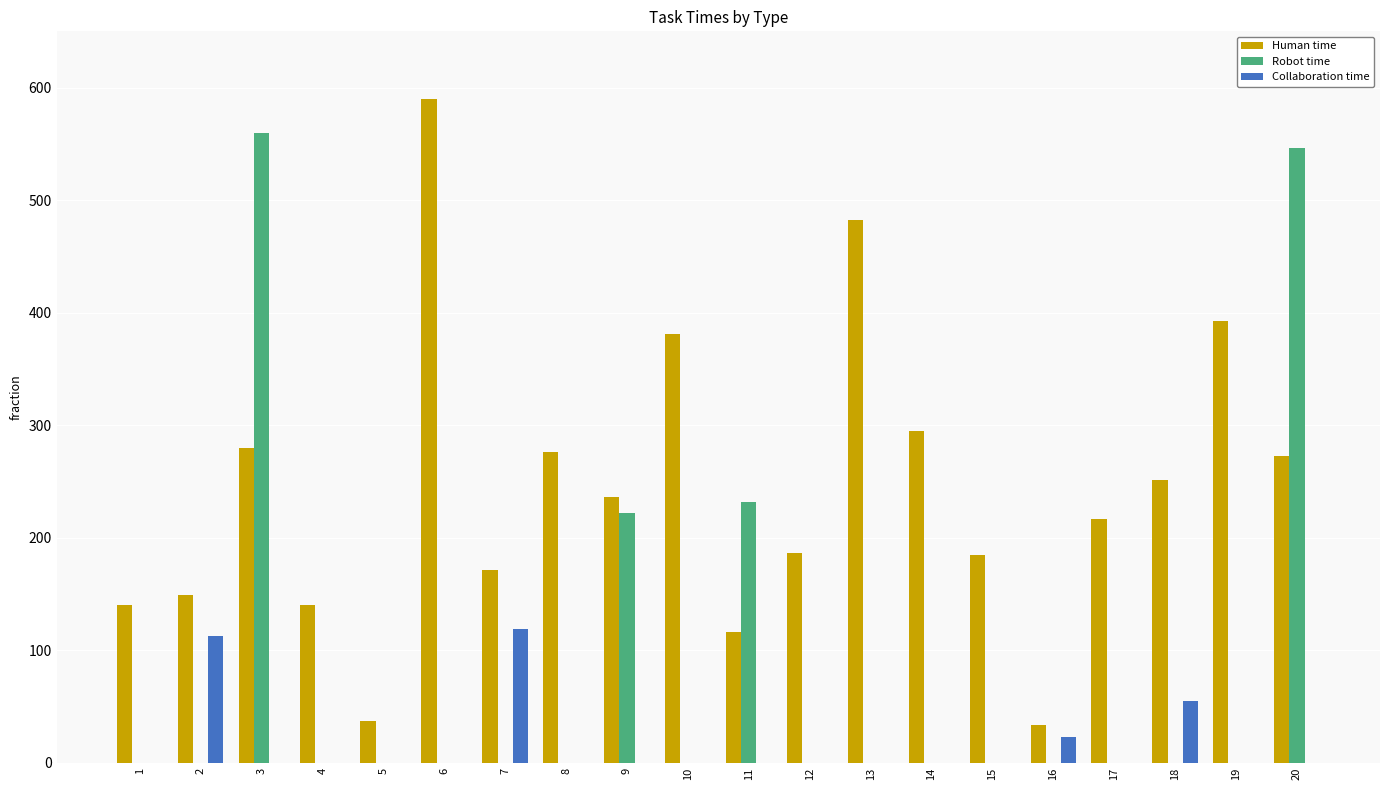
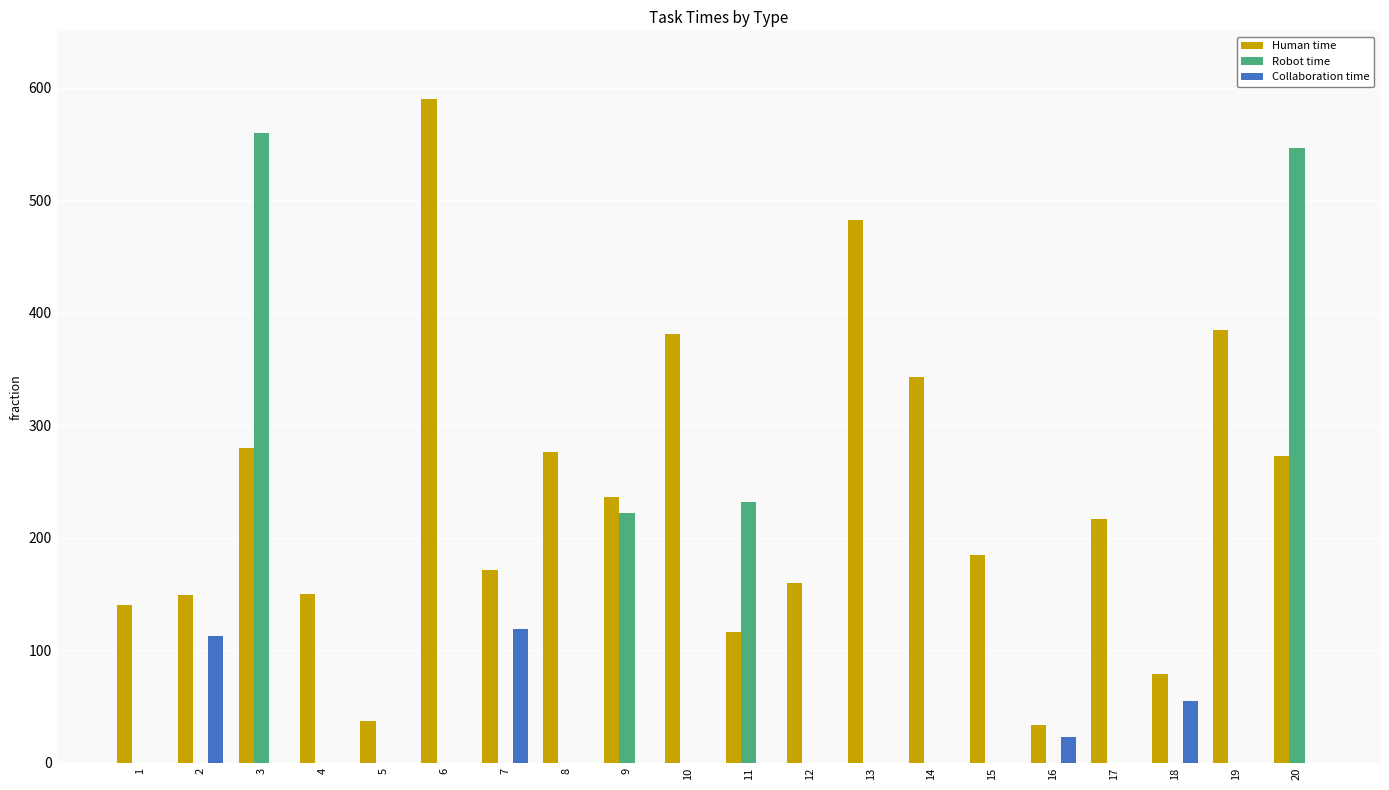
Human time, 4: 140 -> 150
Human time, 12: 186 -> 160
Human time, 14: 295 -> 343
Human time, 18: 251 -> 79
Human time, 19: 393 -> 385
